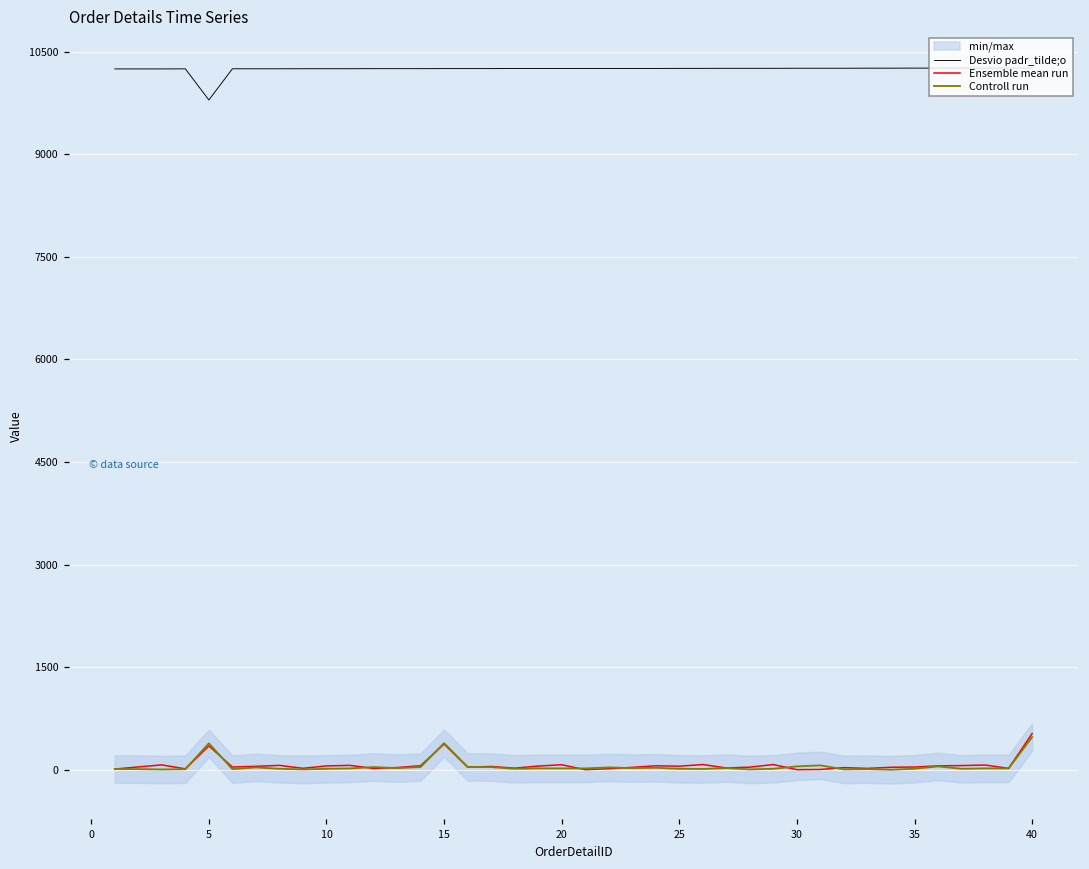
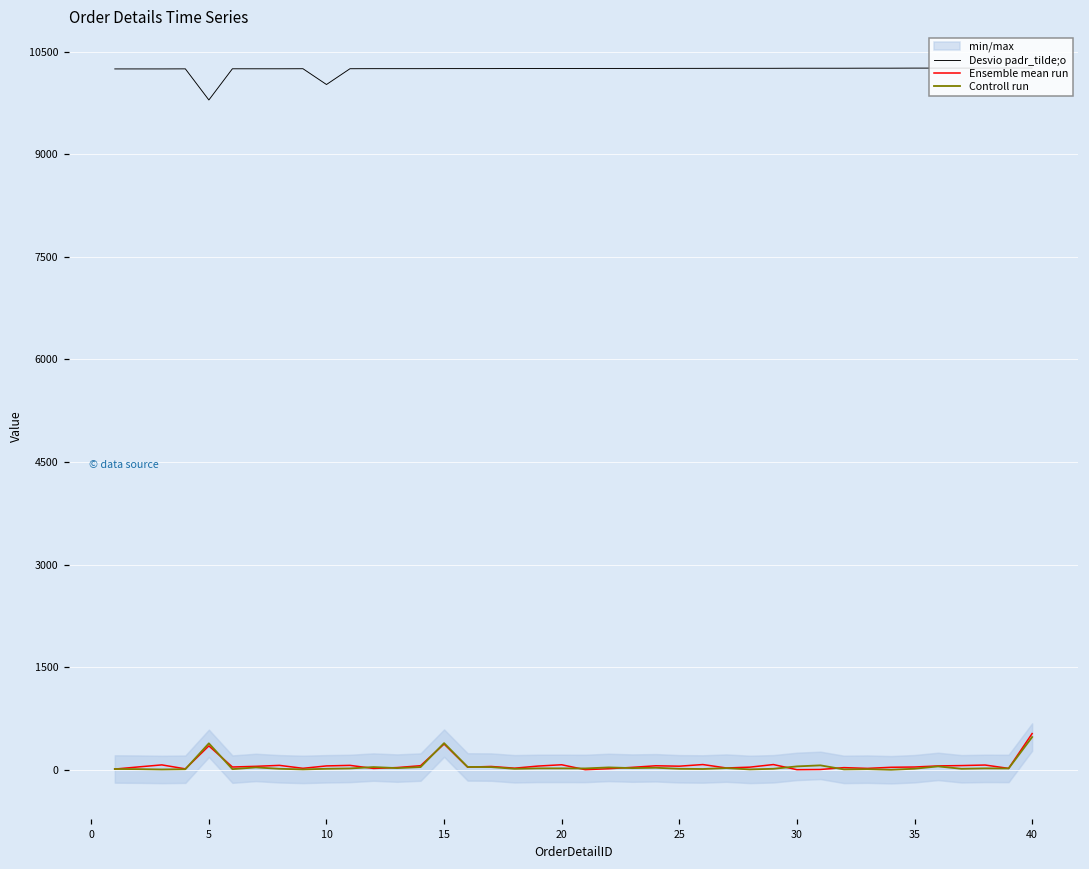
Desvio padr_tilde;o, 10: 10300 -> 10000
